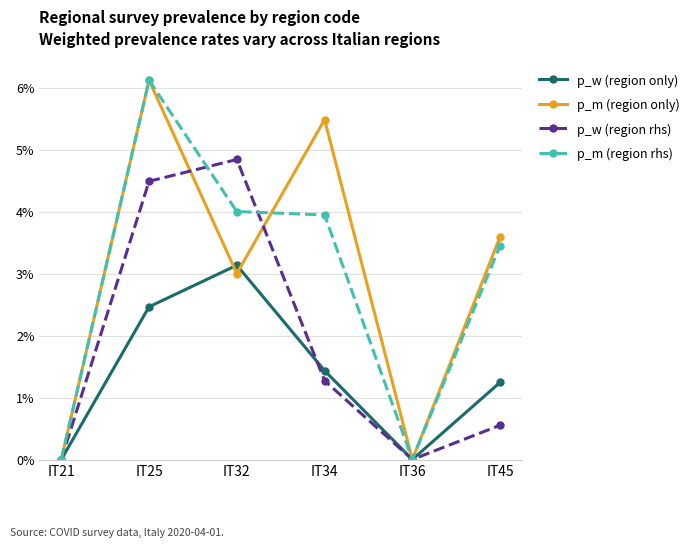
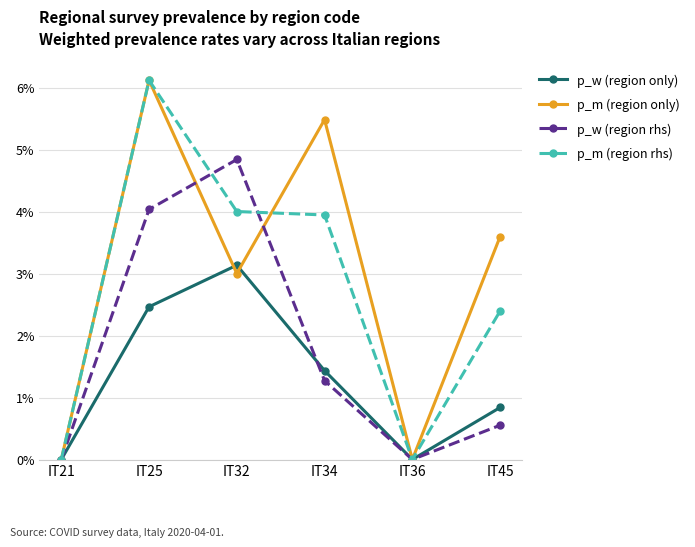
p_w (region rhs), IT25: 4.5% -> 4.0%
p_w (region only), IT45: 1.2% -> 0.8%
p_m (region rhs), IT45: 3.5% -> 2.4%
